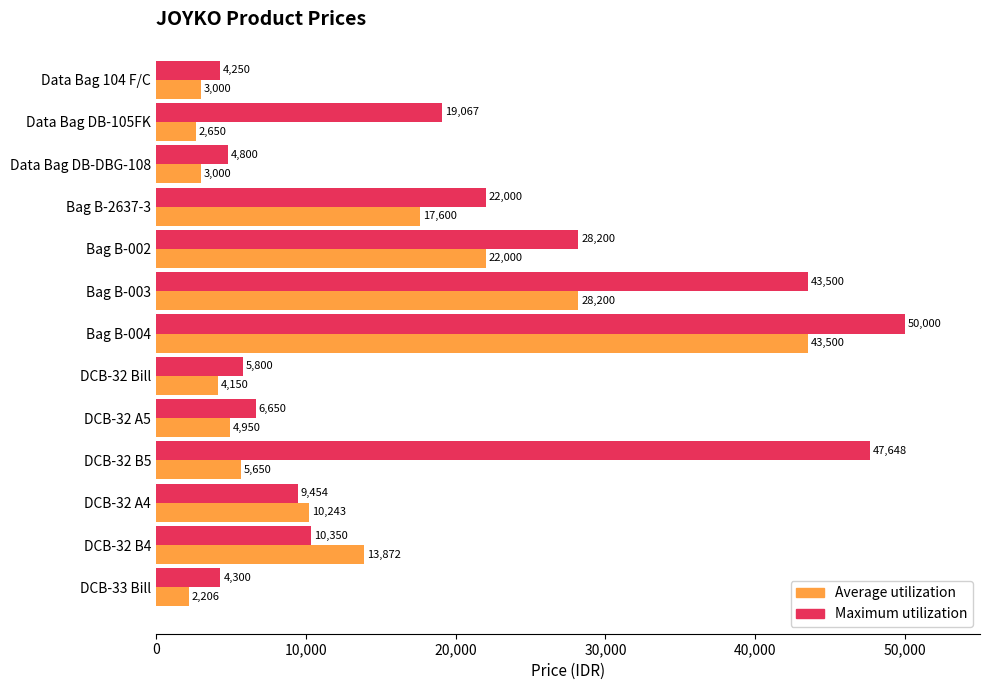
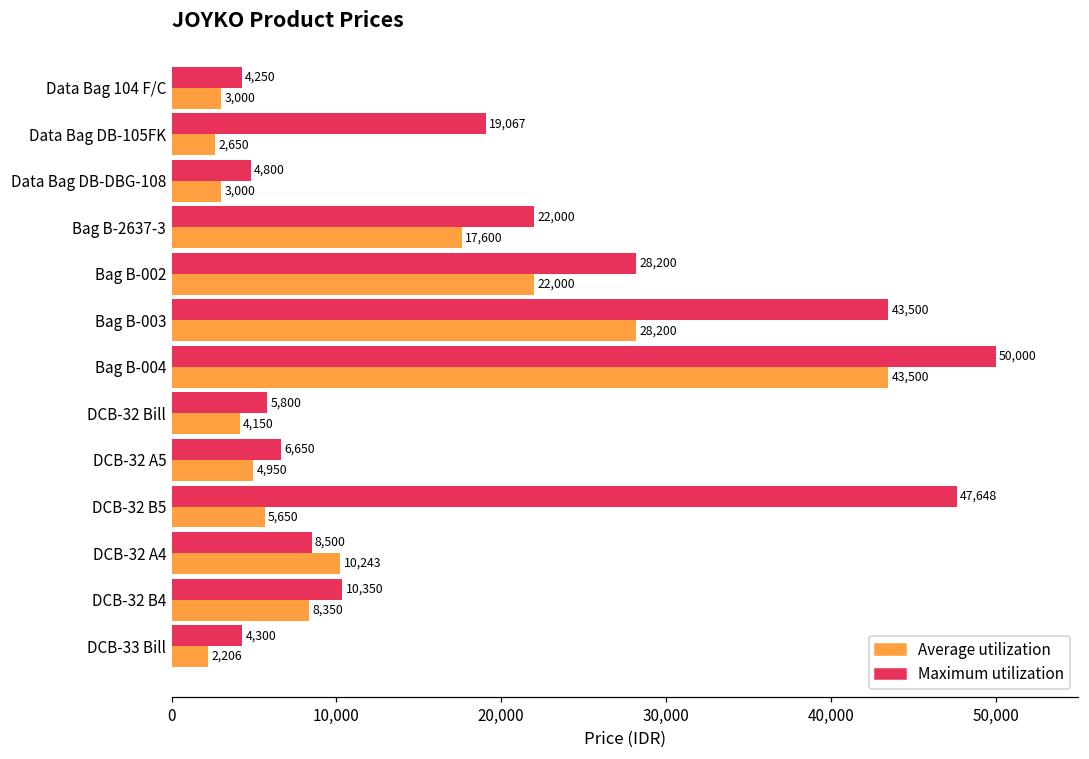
Maximum utilization, DCB-32 A4: 9,454 -> 8,500
Average utilization, DCB-32 B4: 13,872 -> 8,350
